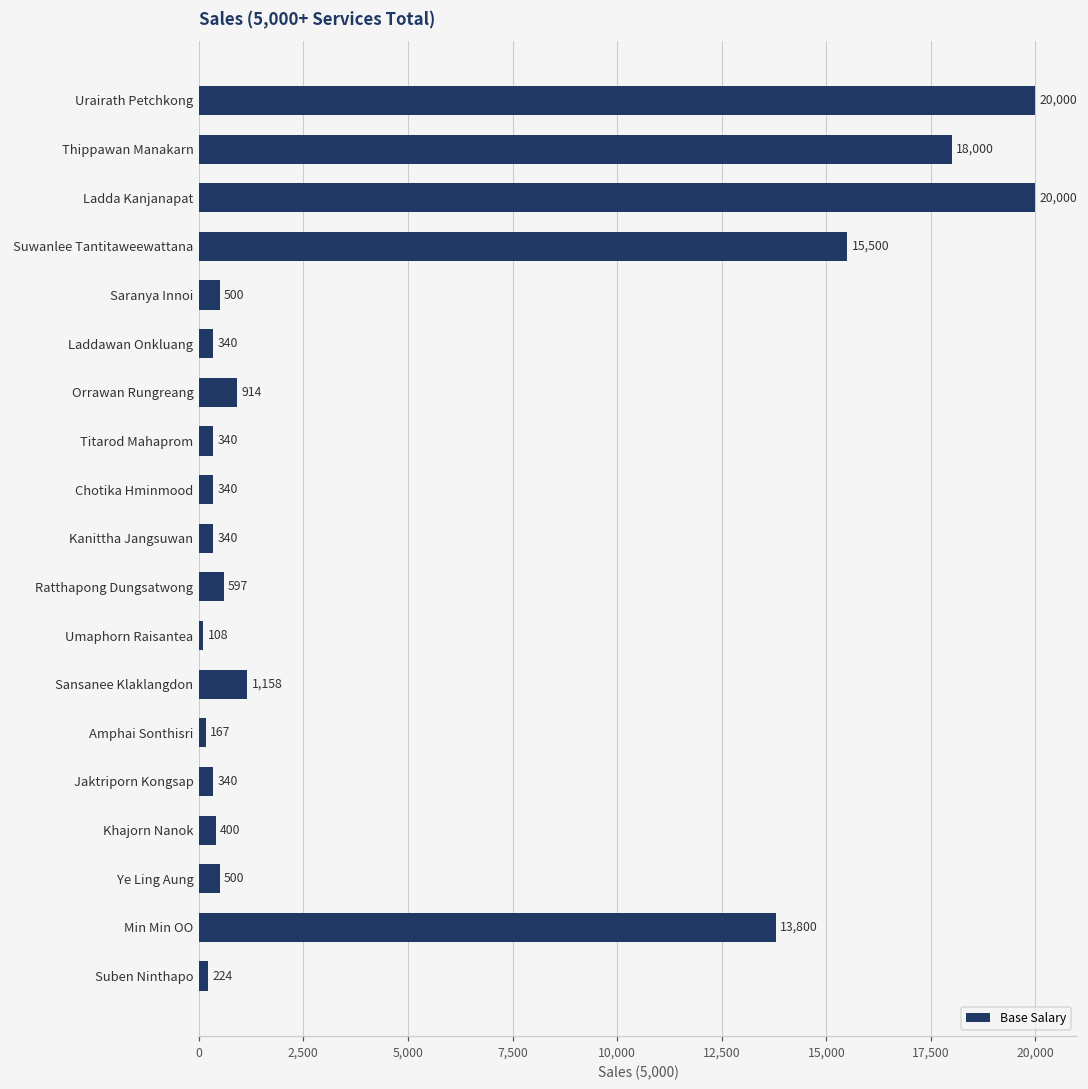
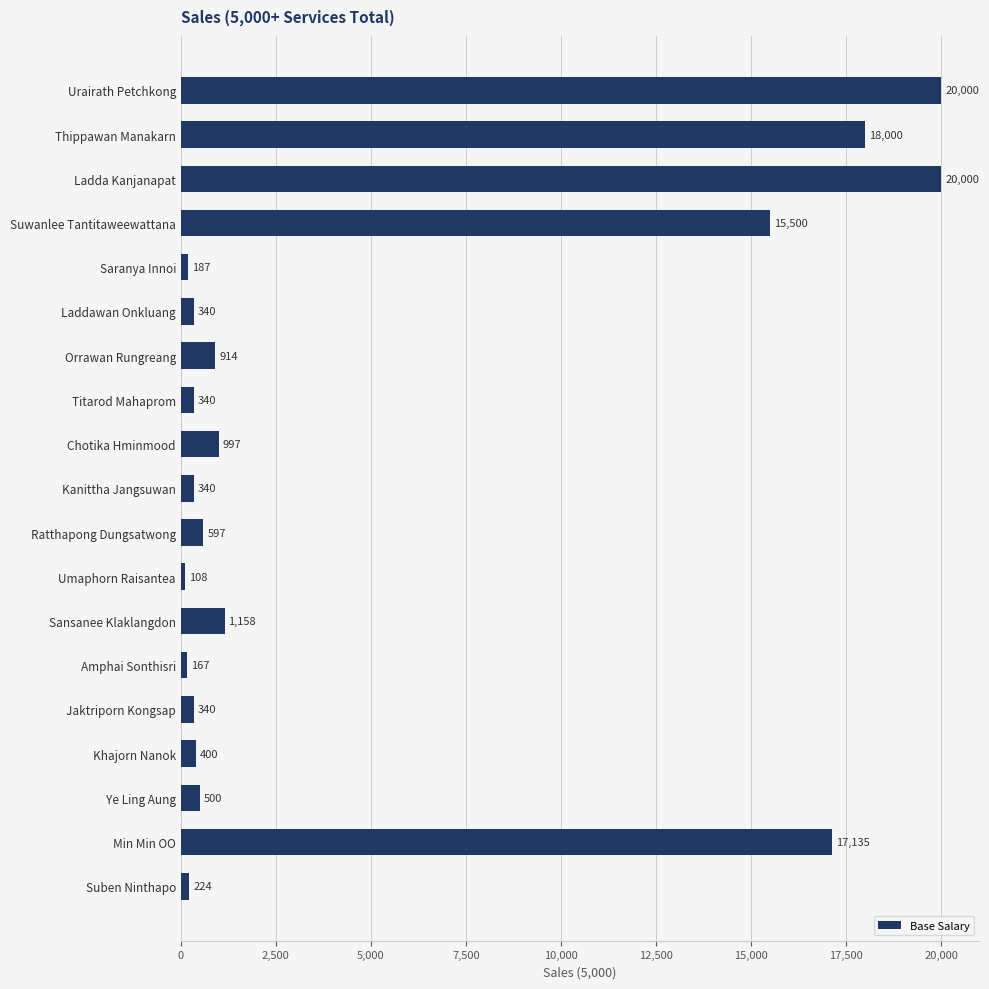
Saranya Innoi: 500 -> 187
Chotika Hminmood: 340 -> 997
Min Min OO: 13,800 -> 17,135
